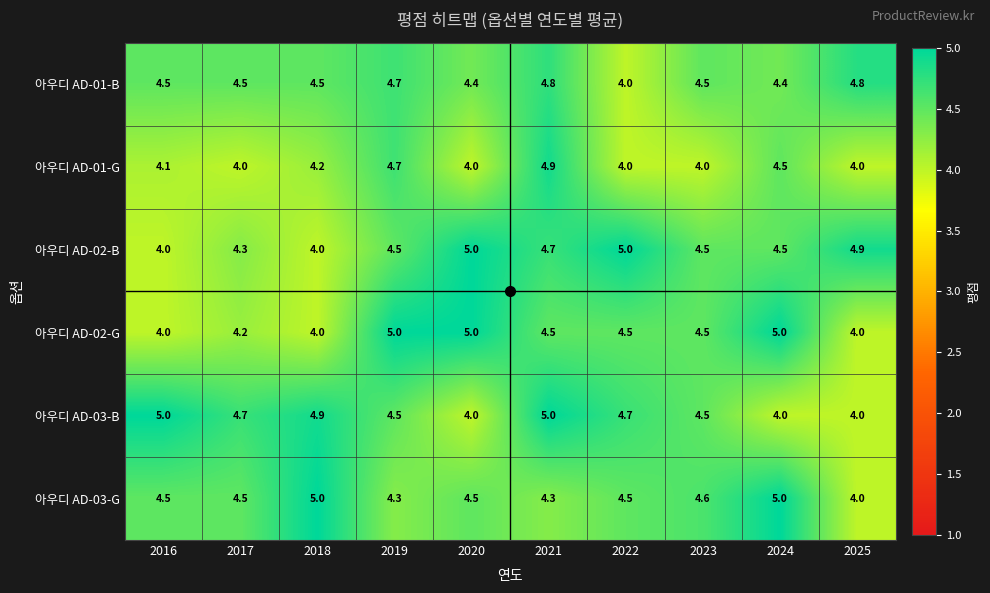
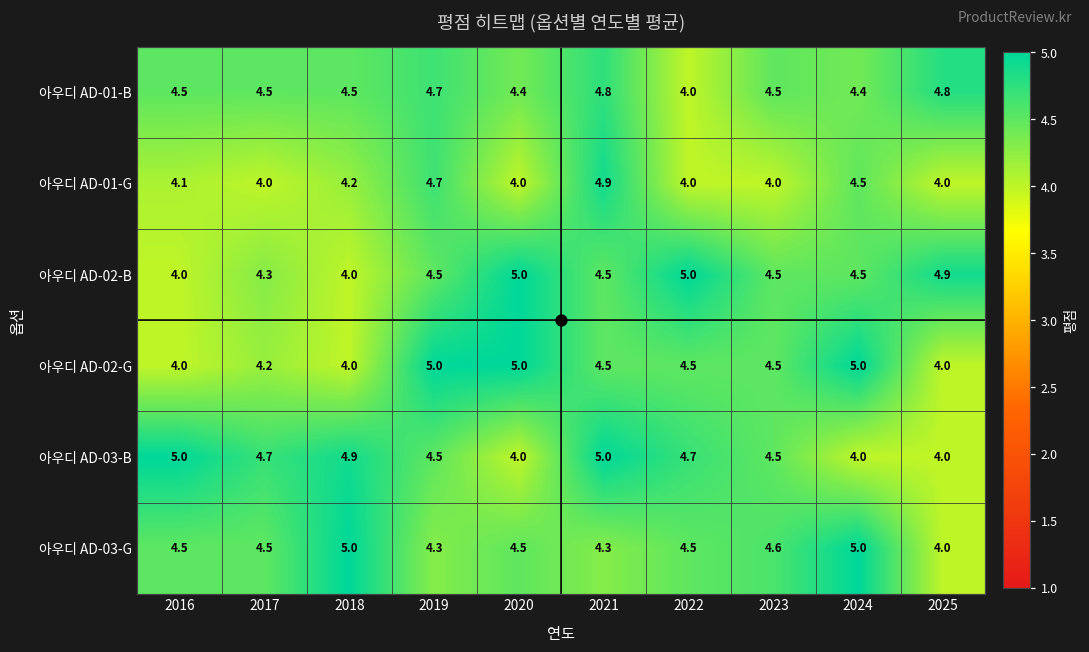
아우디 AD-02-B, 2021: 4.7 -> 4.5
